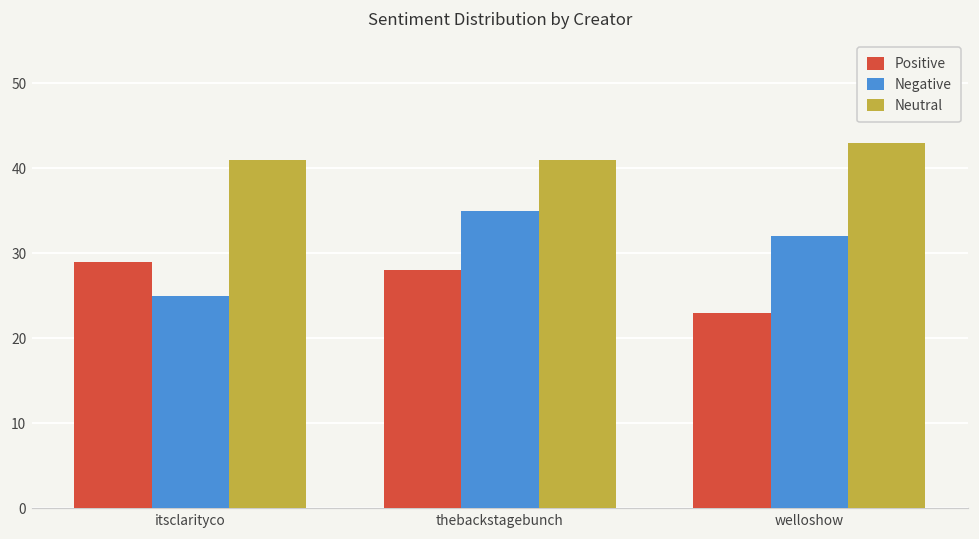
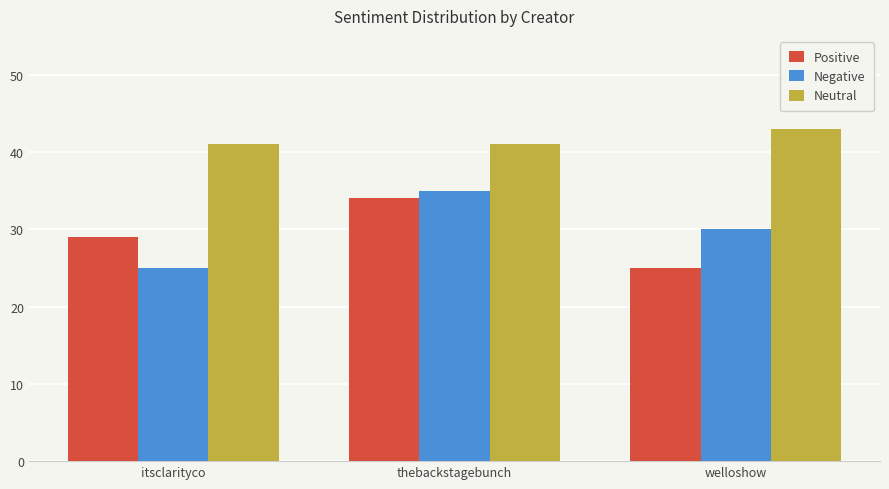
Positive, thebackstagebunch: 28 -> 34
Positive, welloshow: 23 -> 25
Negative, welloshow: 32 -> 30
